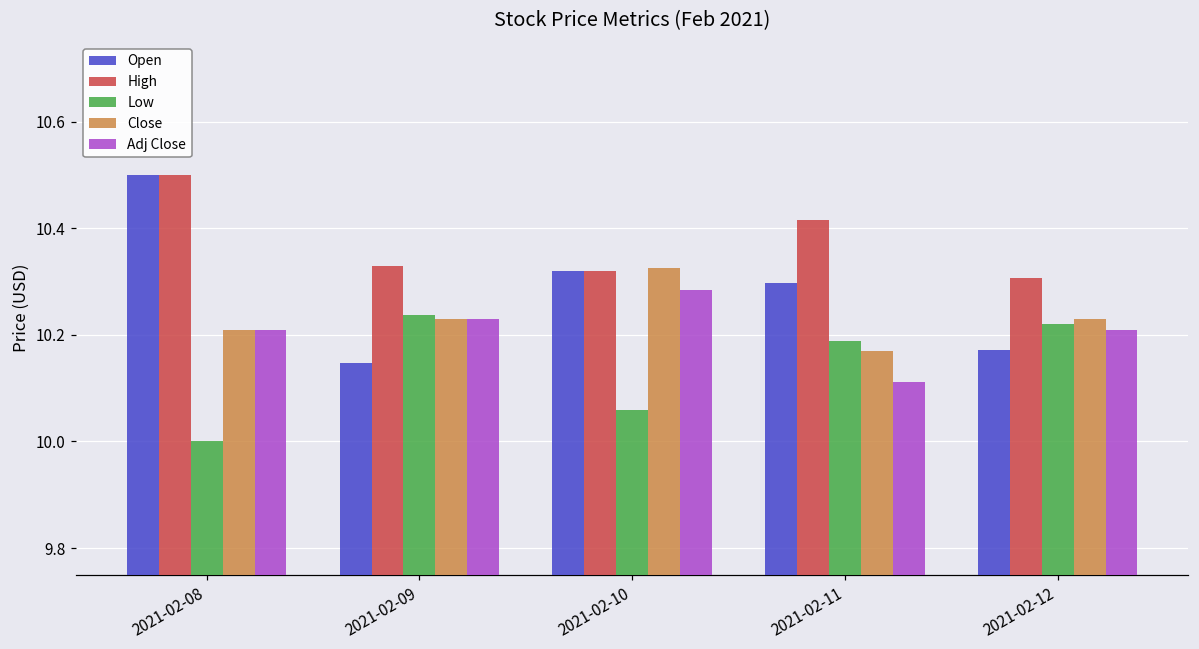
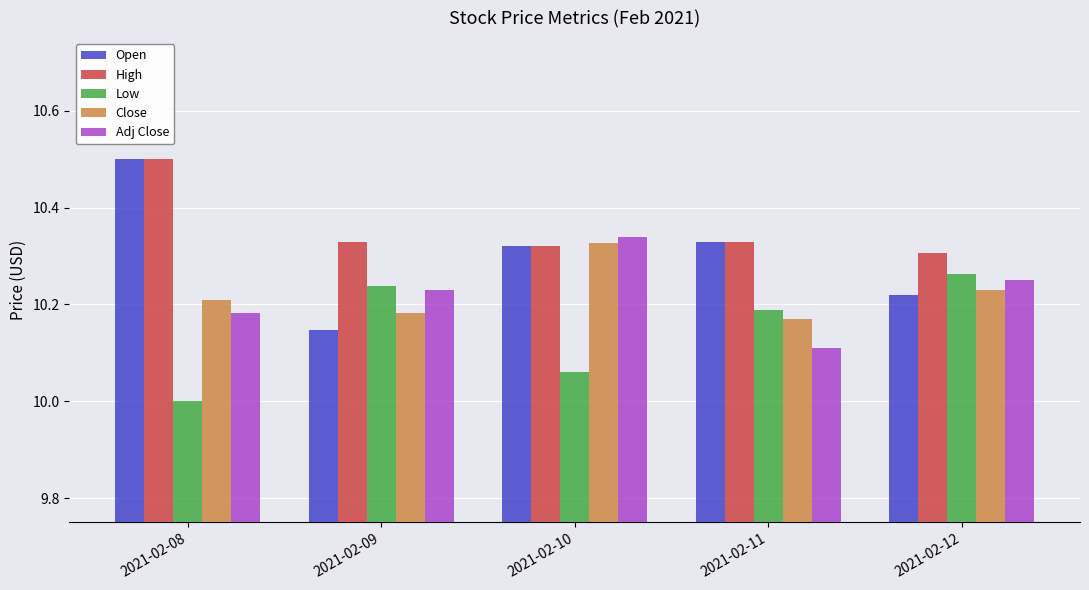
Adj Close, 2021-02-08: 10.21 -> 10.18
Close, 2021-02-09: 10.23 -> 10.18
Adj Close, 2021-02-10: 10.28 -> 10.34
Open, 2021-02-11: 10.30 -> 10.33
High, 2021-02-11: 10.42 -> 10.33
Open, 2021-02-12: 10.17 -> 10.22
Low, 2021-02-12: 10.22 -> 10.26
Adj Close, 2021-02-12: 10.21 -> 10.25
